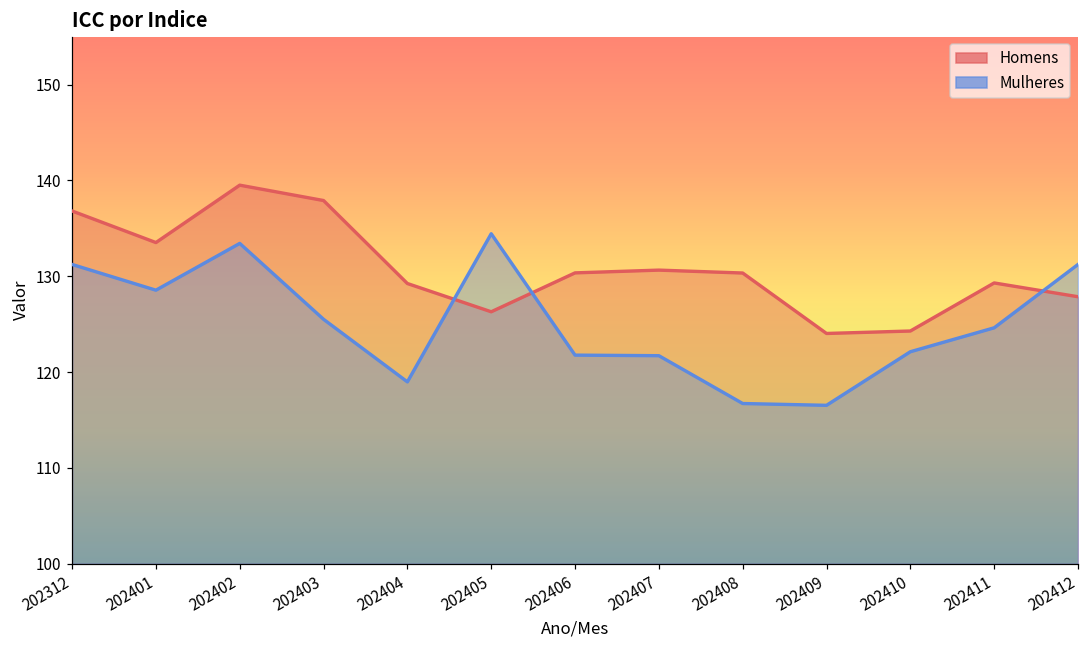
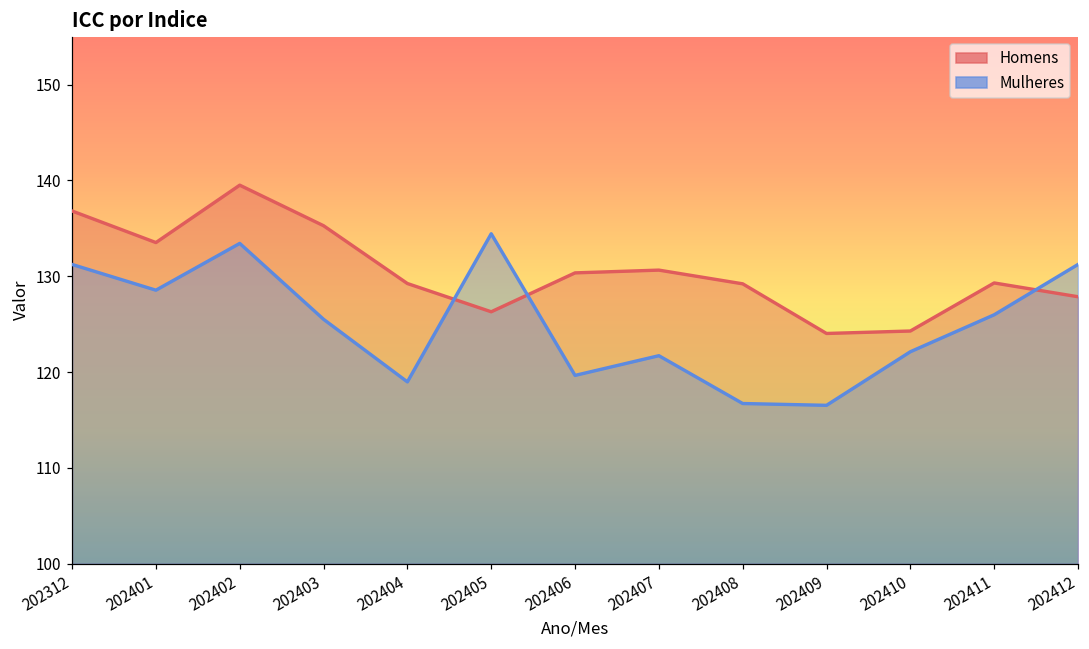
Homens, 202403: 138 -> 135
Mulheres, 202406: 122 -> 120
Homens, 202408: 130 -> 129
Mulheres, 202411: 125 -> 126
